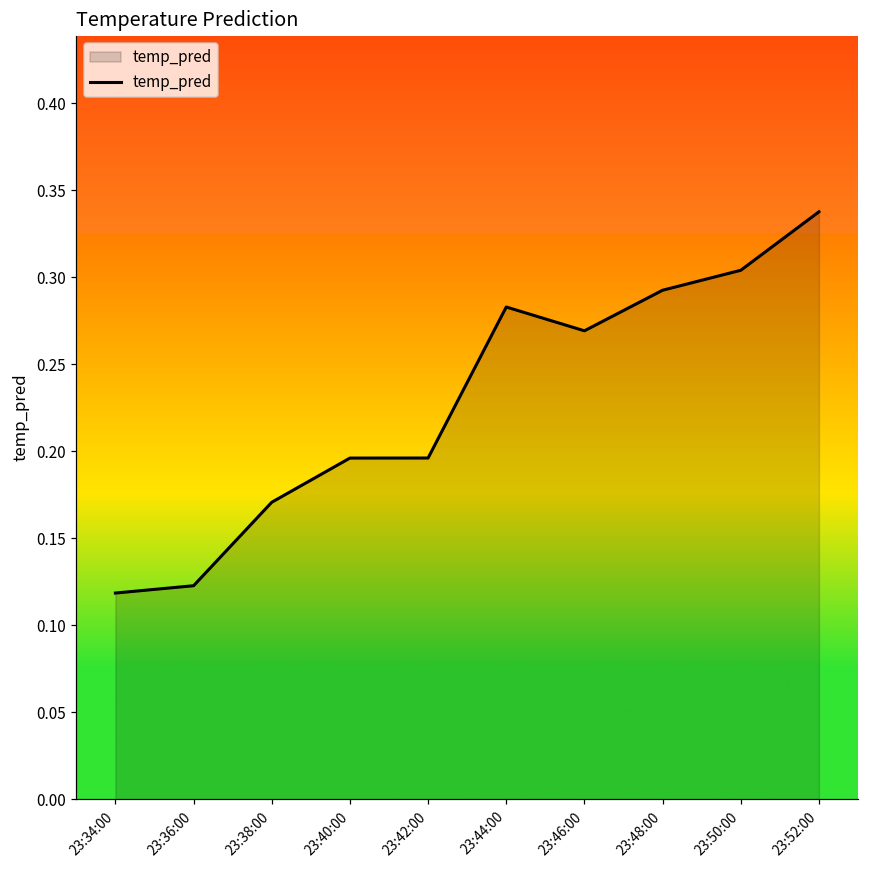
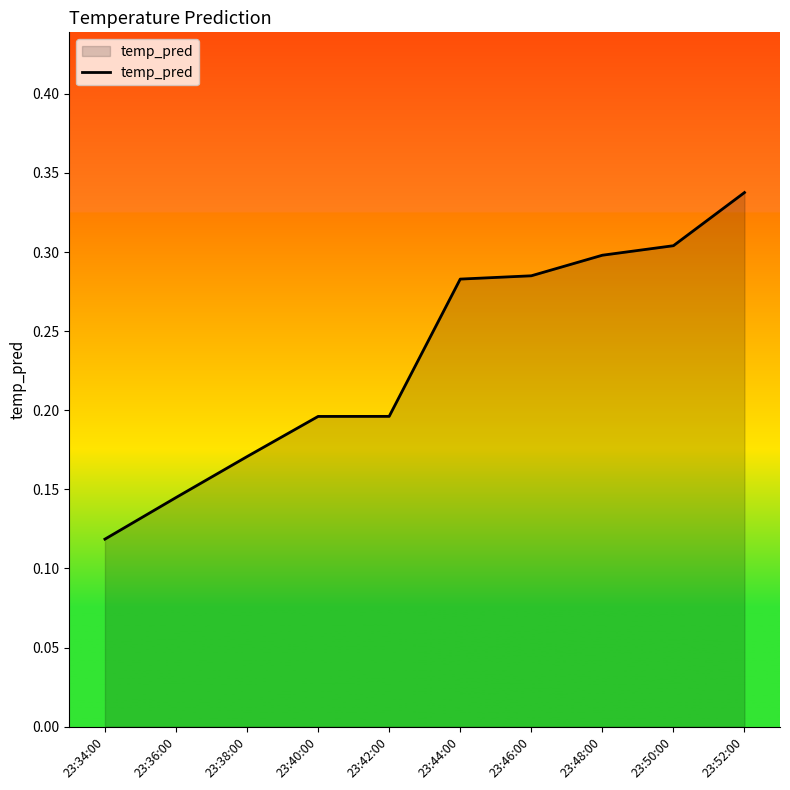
23:36:00: 0.123 -> 0.145
23:46:00: 0.269 -> 0.285
23:48:00: 0.293 -> 0.298
